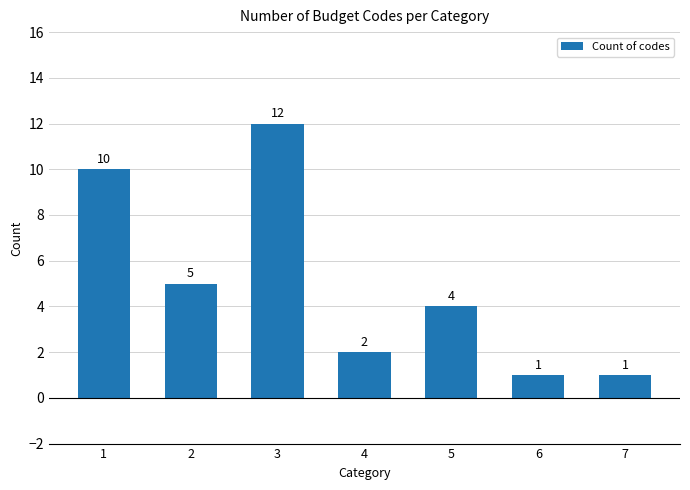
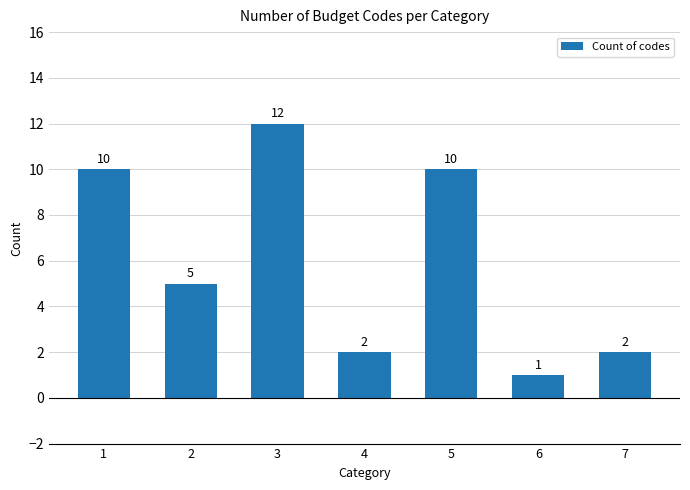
5: 4 -> 10
7: 1 -> 2
